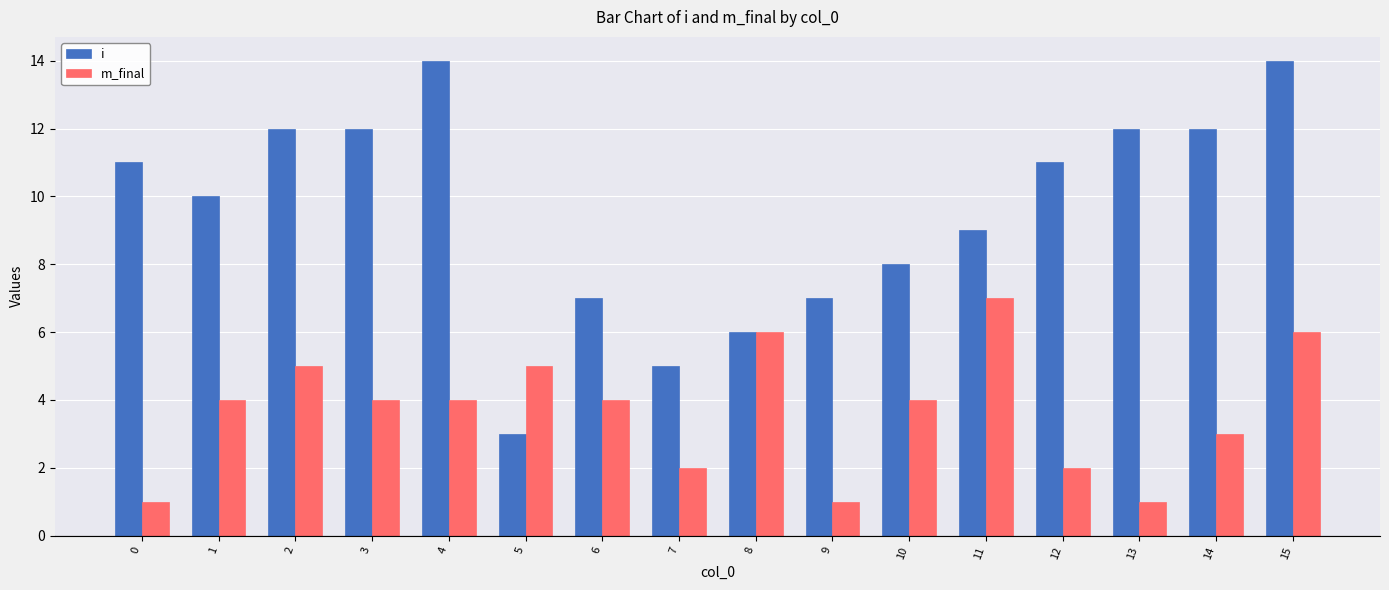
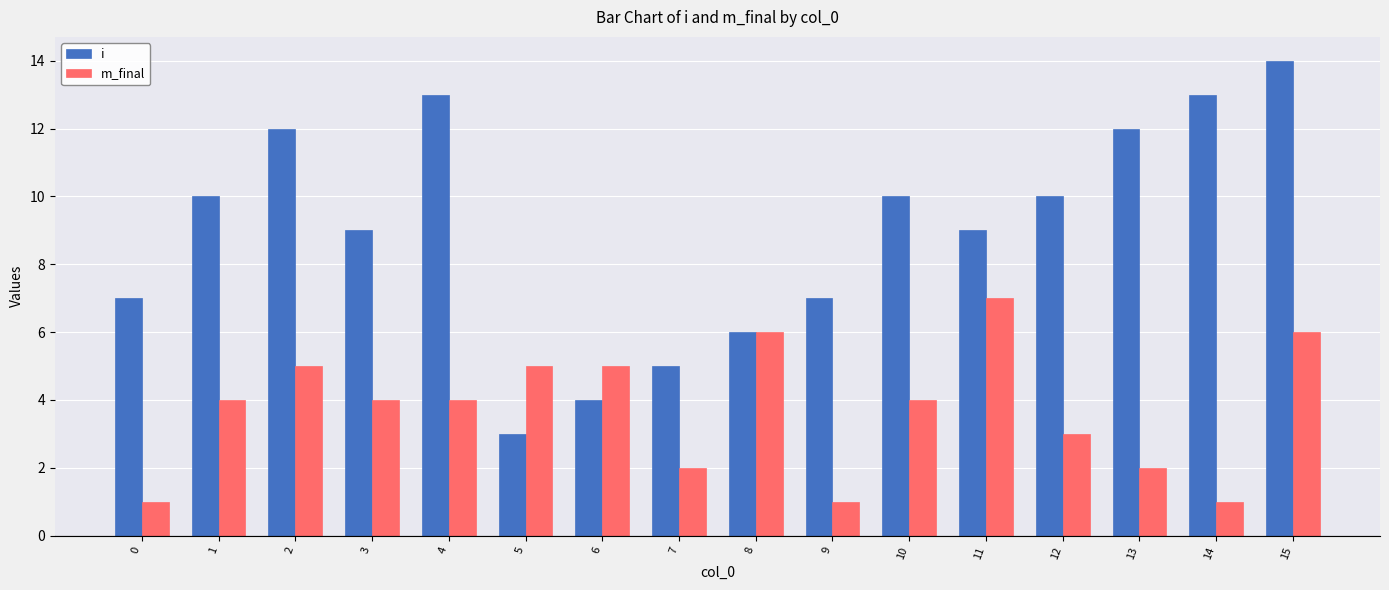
i, 0: 11 -> 7
i, 3: 12 -> 9
i, 4: 14 -> 13
i, 6: 7 -> 4
m_final, 6: 4 -> 5
i, 10: 8 -> 10
i, 12: 11 -> 10
m_final, 12: 2 -> 3
m_final, 13: 1 -> 2
i, 14: 12 -> 13
m_final, 14: 3 -> 1
